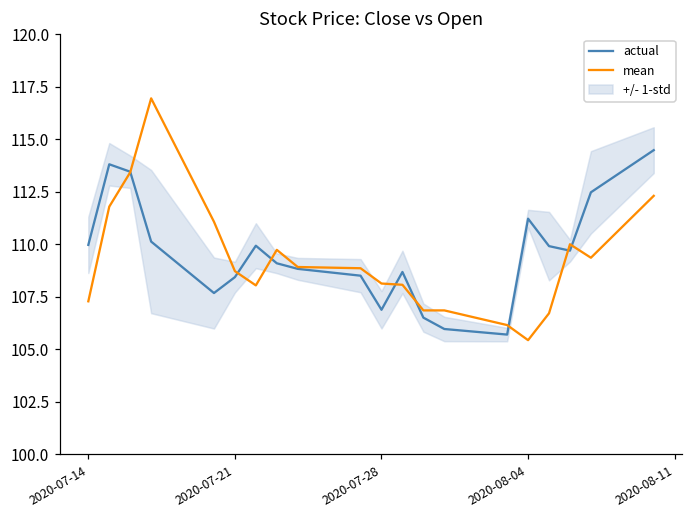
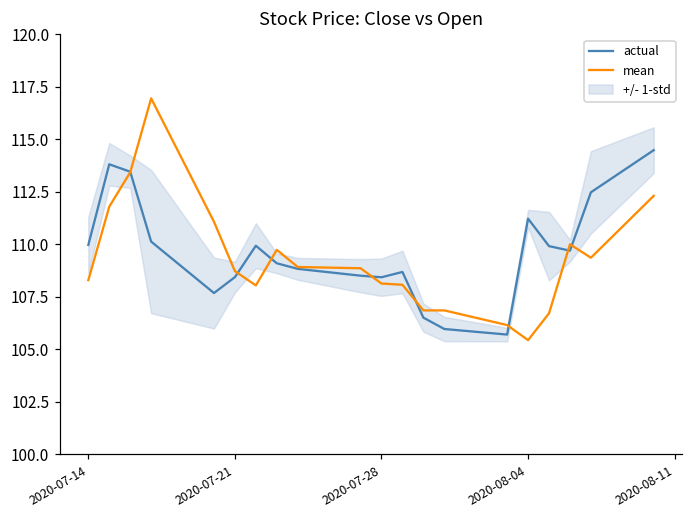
mean, 2020-07-14: 107.3 -> 108.3
actual, 2020-07-28: 106.9 -> 108.4
